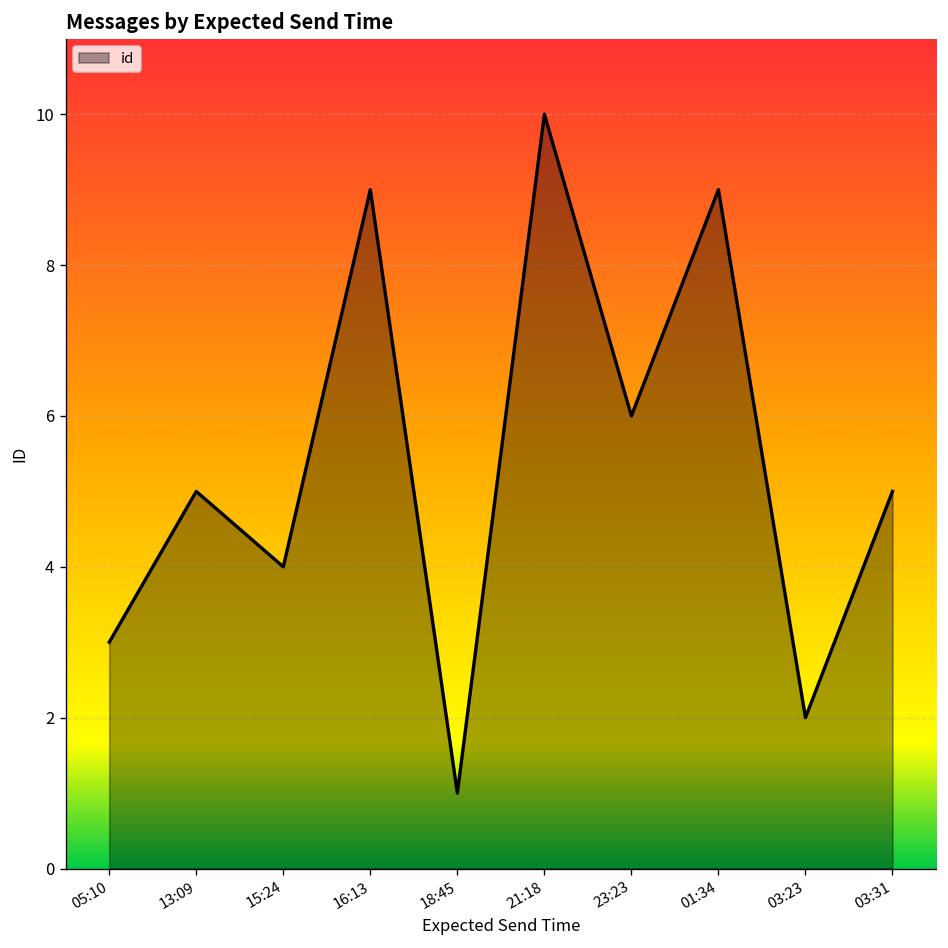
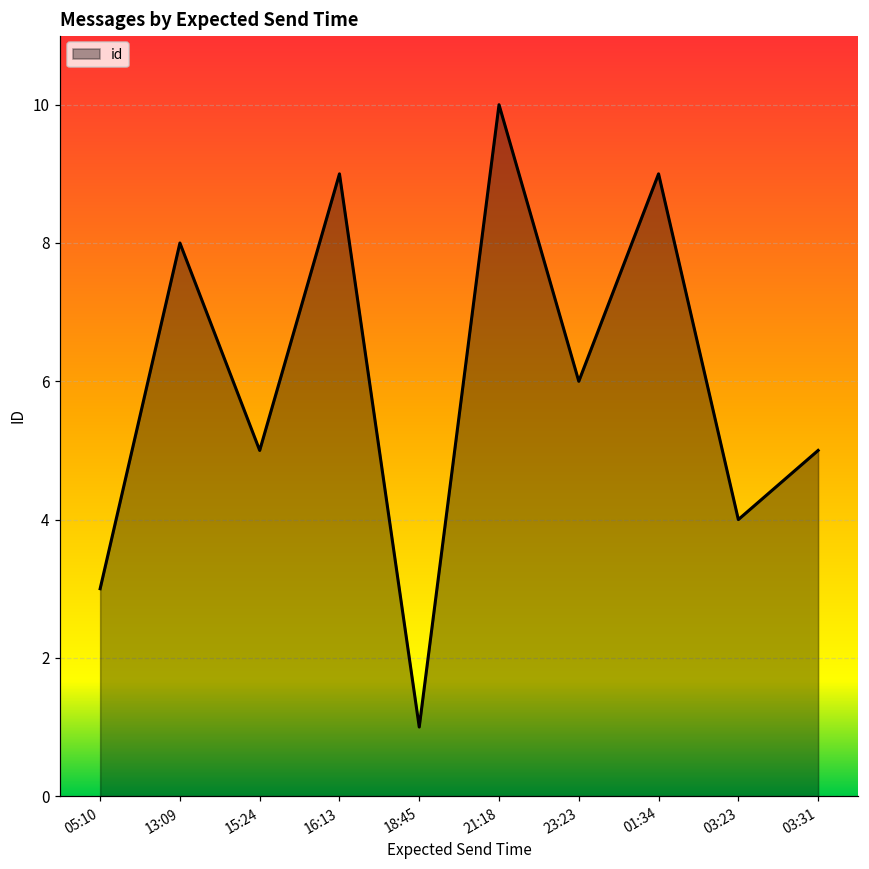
13:09: 5 -> 8
15:24: 4 -> 5
03:23: 2 -> 4
